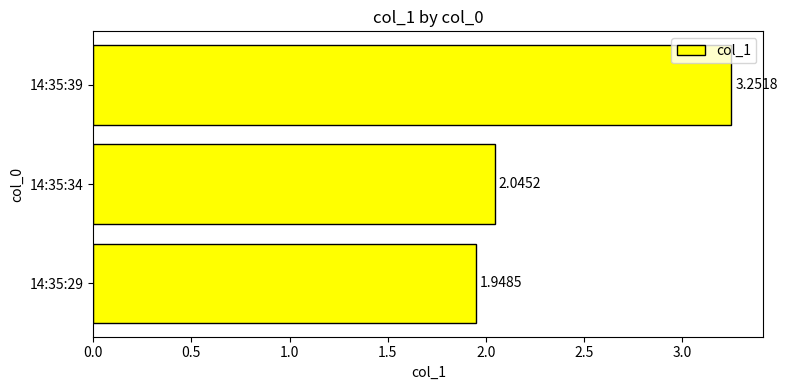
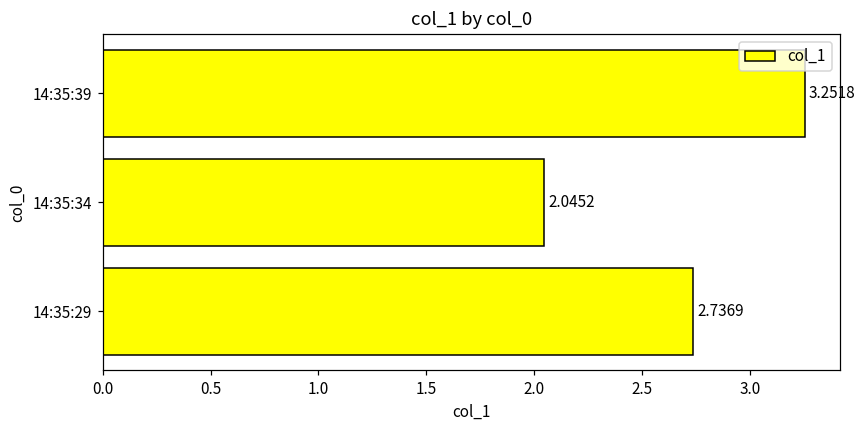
14:35:29: 1.9485 -> 2.7369
